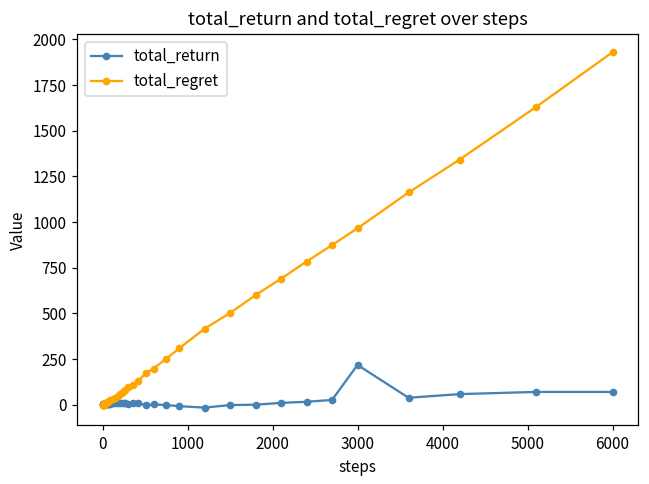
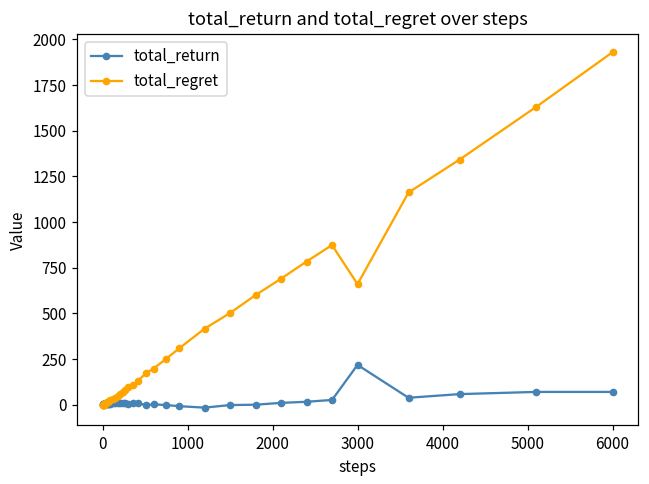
total_regret, 3000: 970 -> 660
